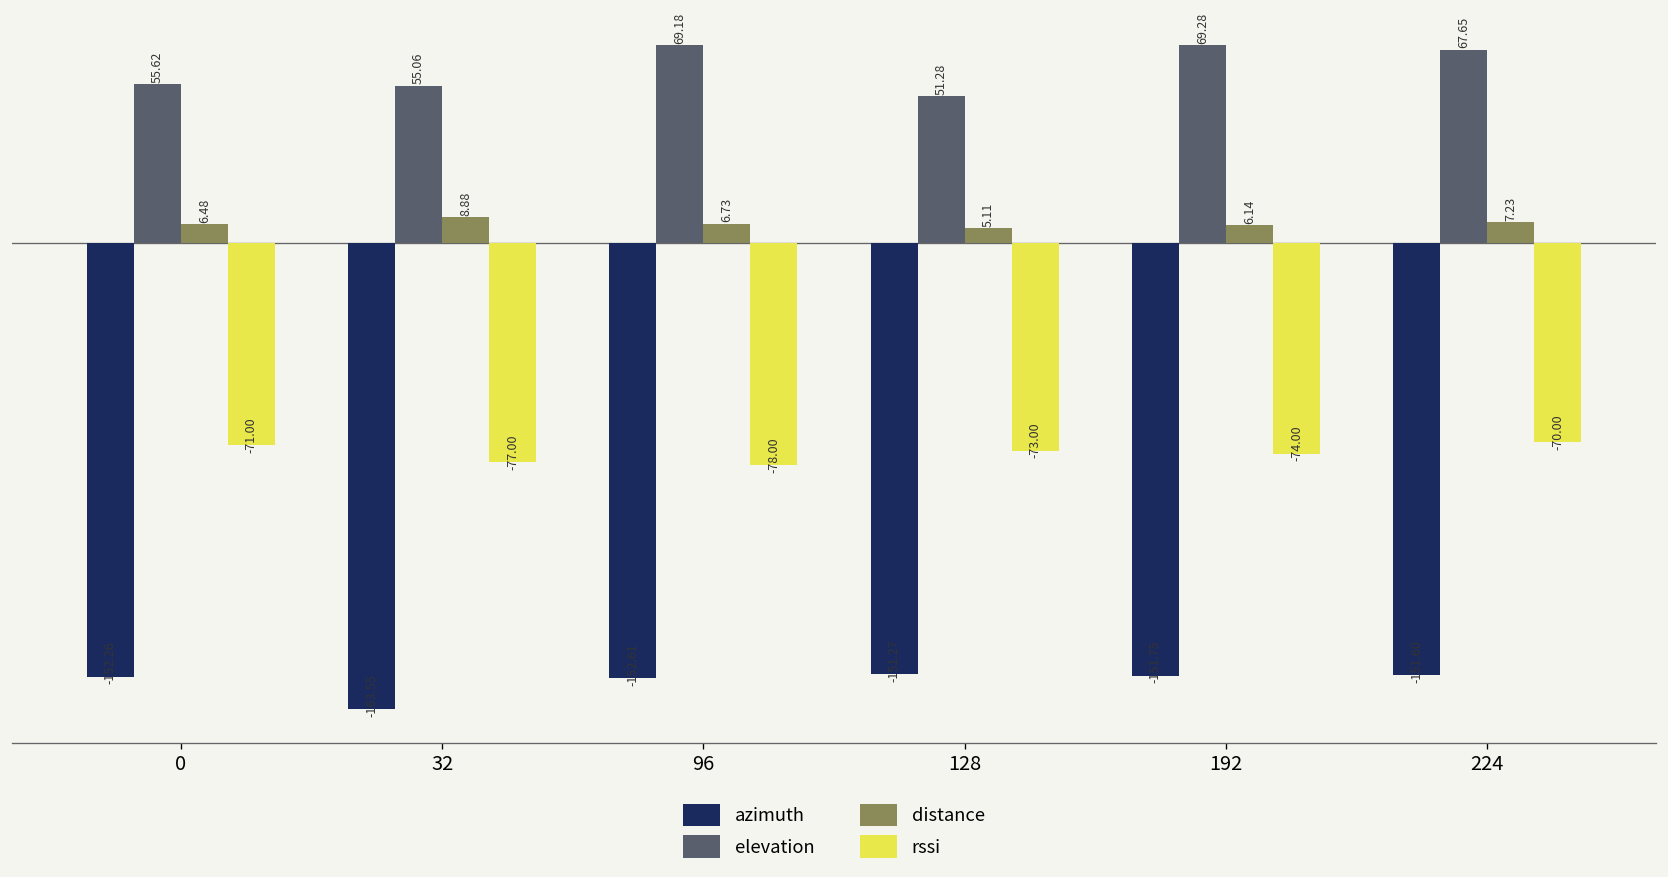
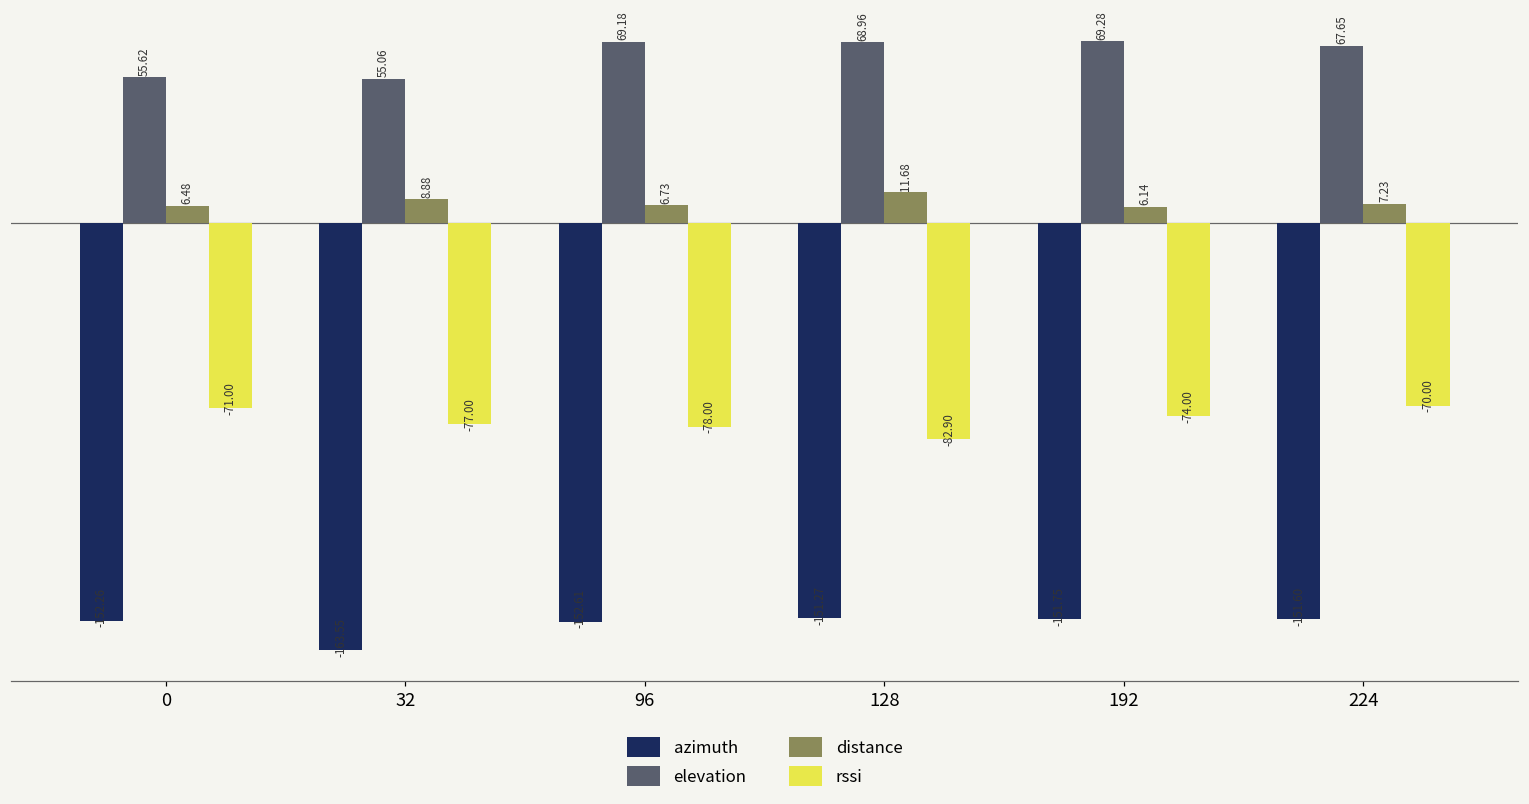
elevation, 128: 51.28 -> 68.96
distance, 128: 5.11 -> 11.68
rssi, 128: -73.00 -> -82.90
